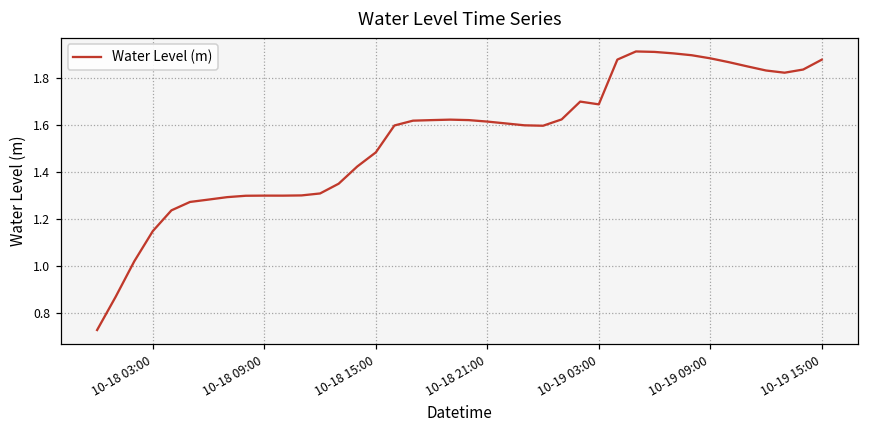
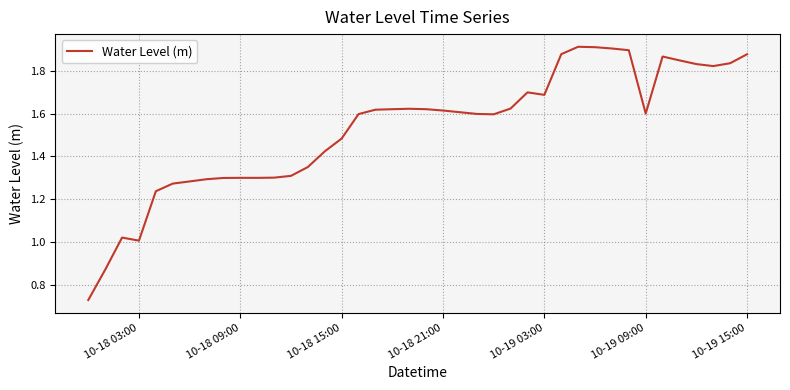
10-18 03:00: 1.15 -> 1.01
10-19 09:00: 1.88 -> 1.60
